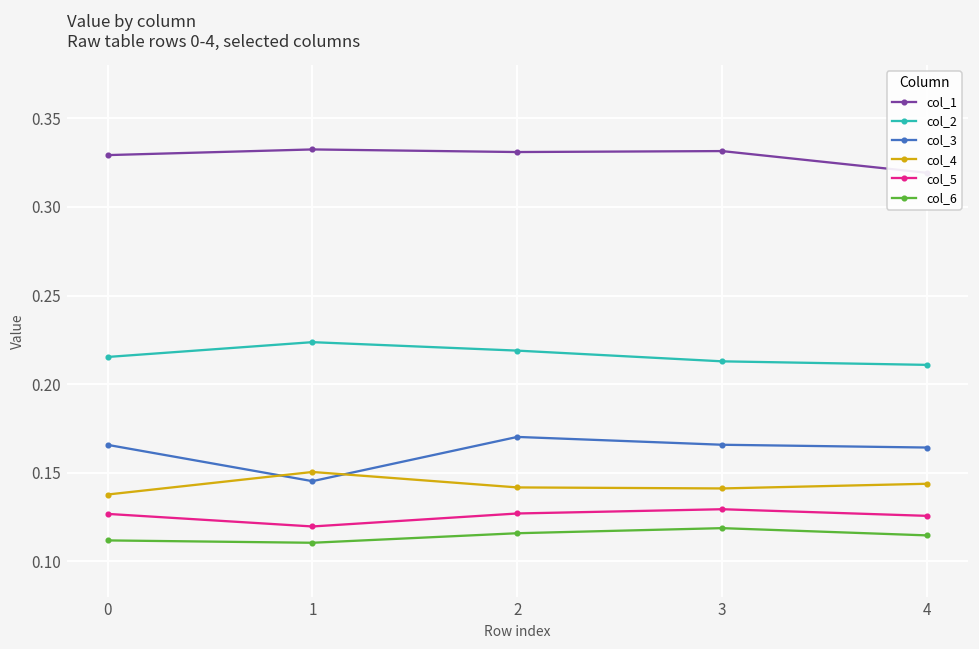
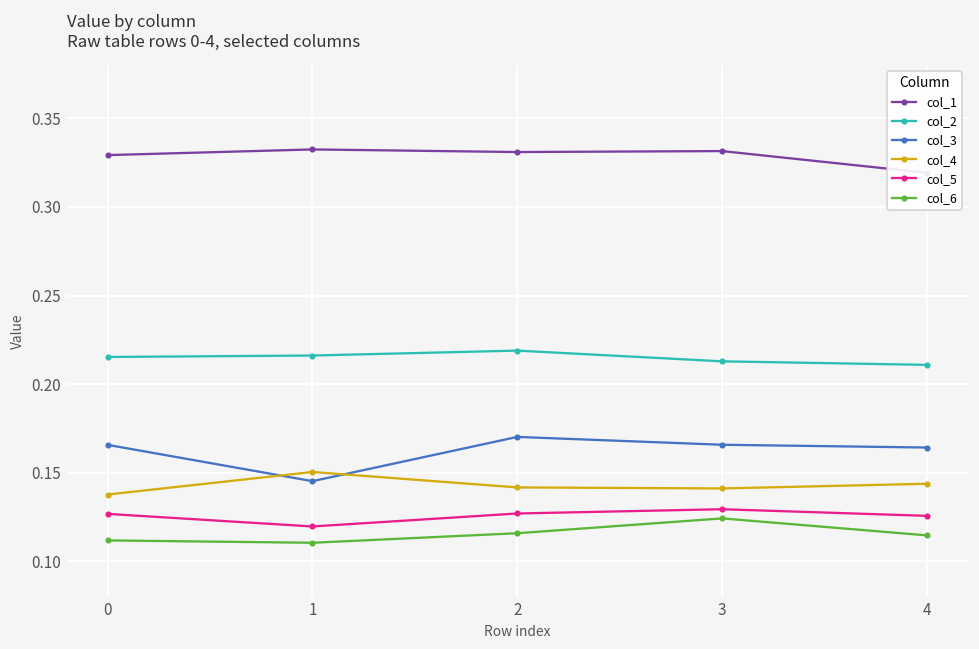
col_2, 1: 0.224 -> 0.216
col_6, 3: 0.119 -> 0.124
